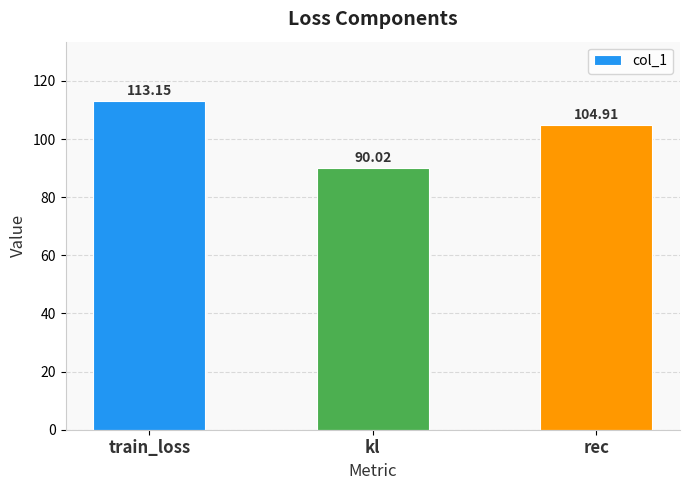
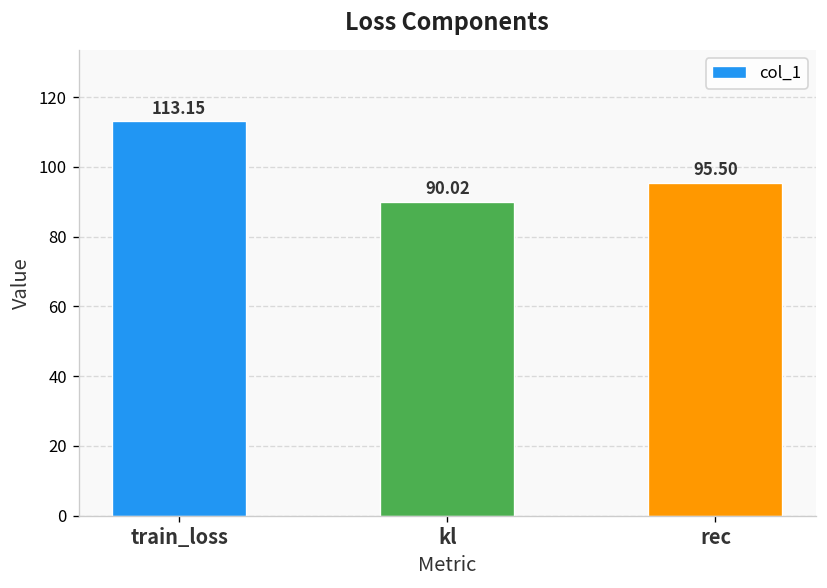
rec: 104.91 -> 95.50
